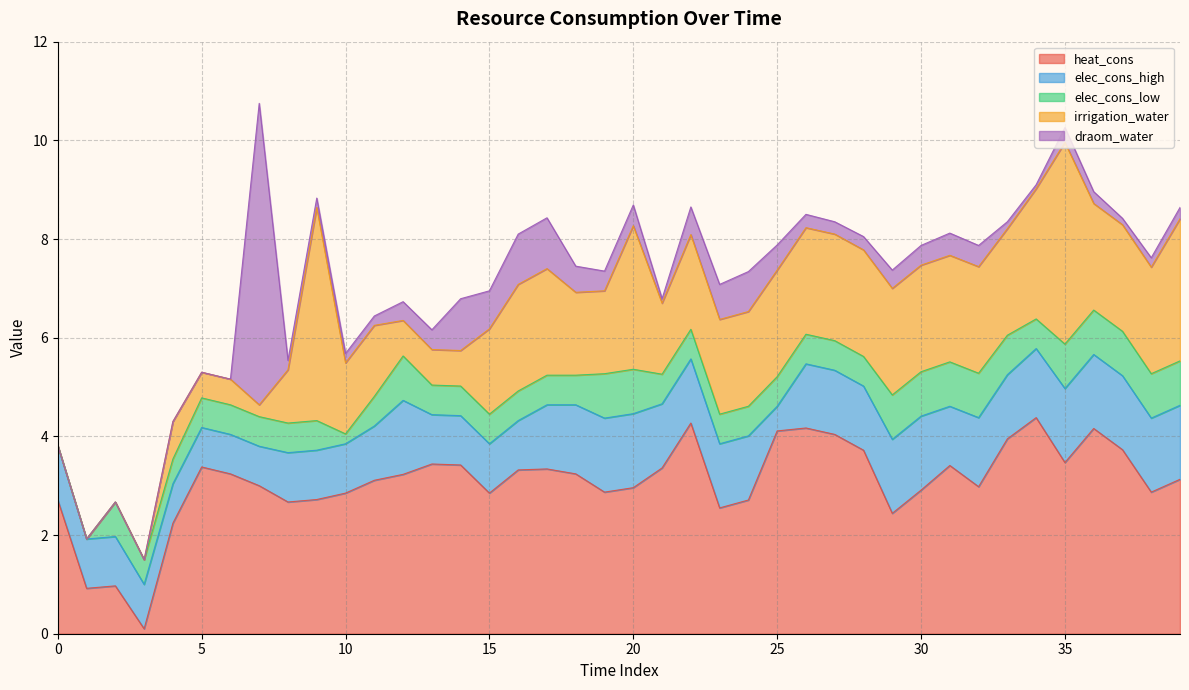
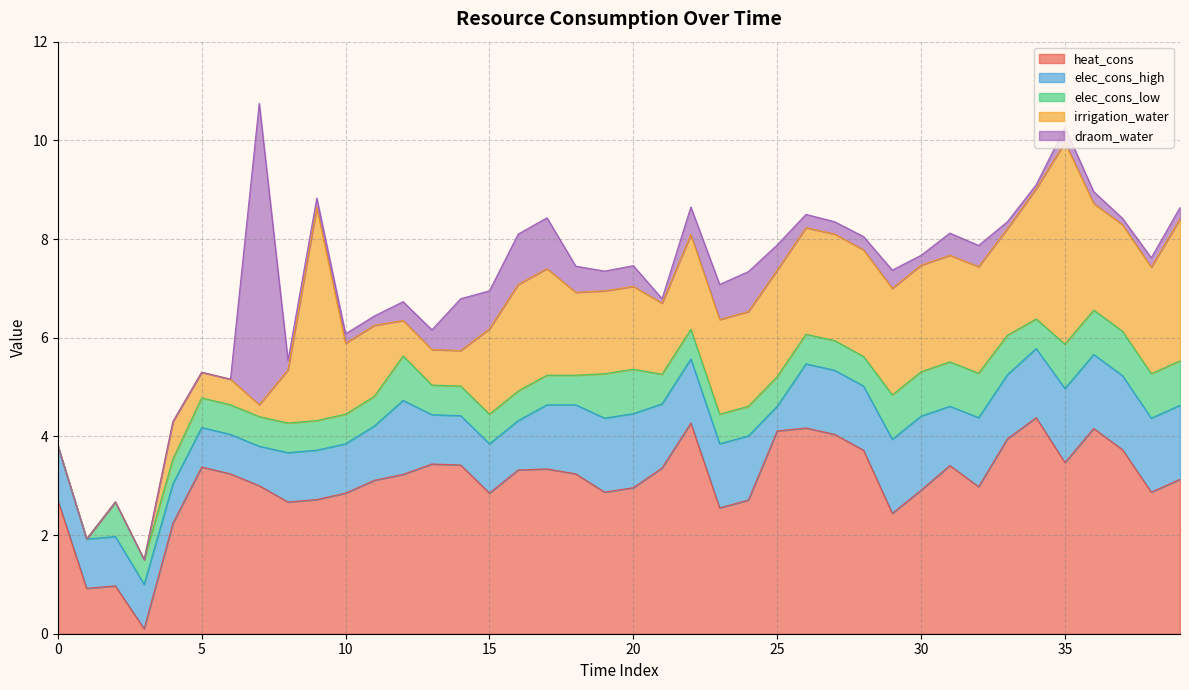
elec_cons_low, 10: 0.2 -> 0.6
irrigation_water, 20: 2.9 -> 1.7
draom_water, 30: 0.4 -> 0.2
